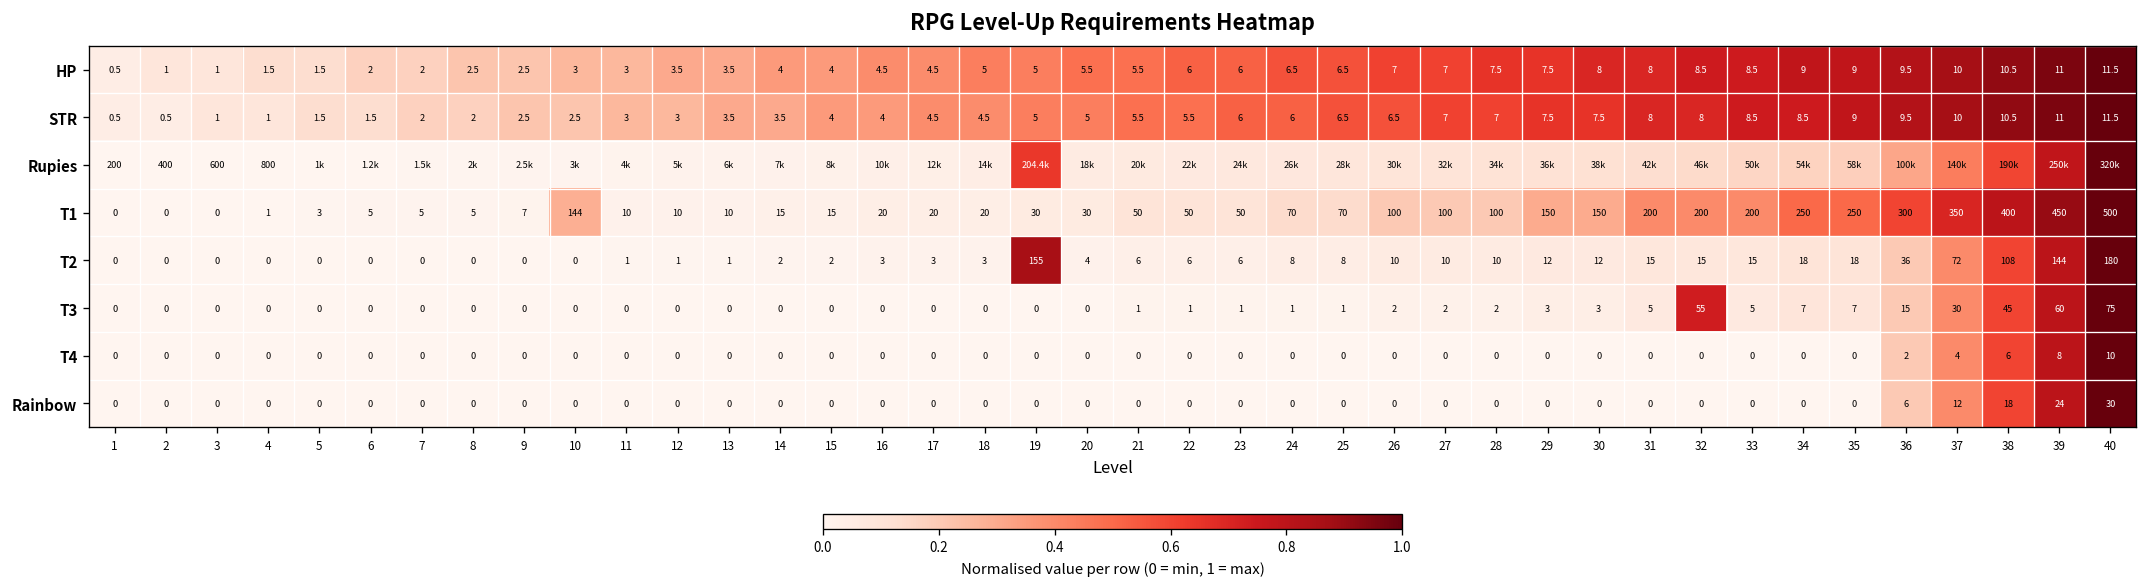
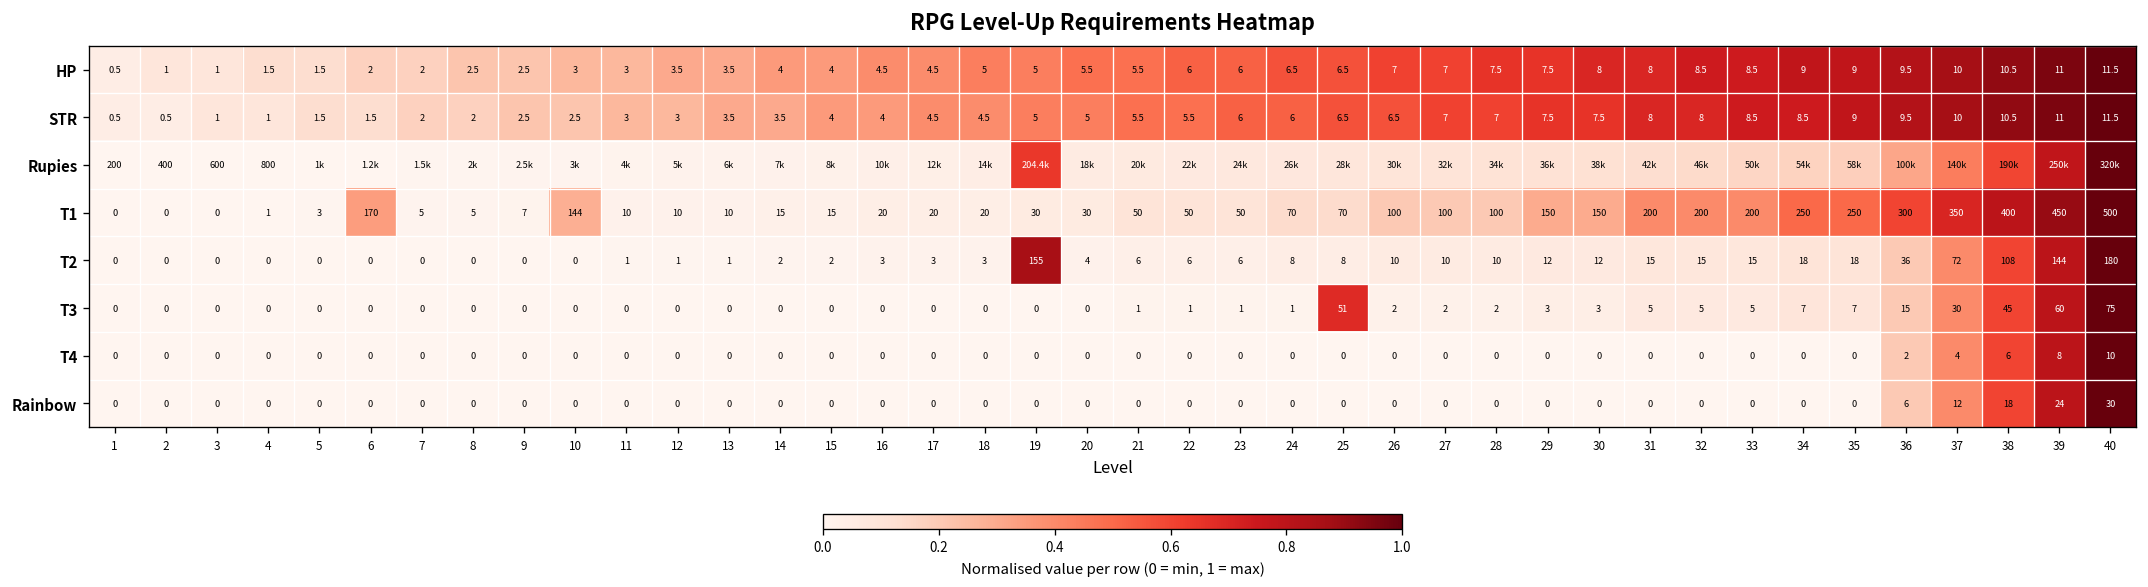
T1, 6: 5 -> 170
T3, 25: 1 -> 51
T3, 32: 55 -> 5
